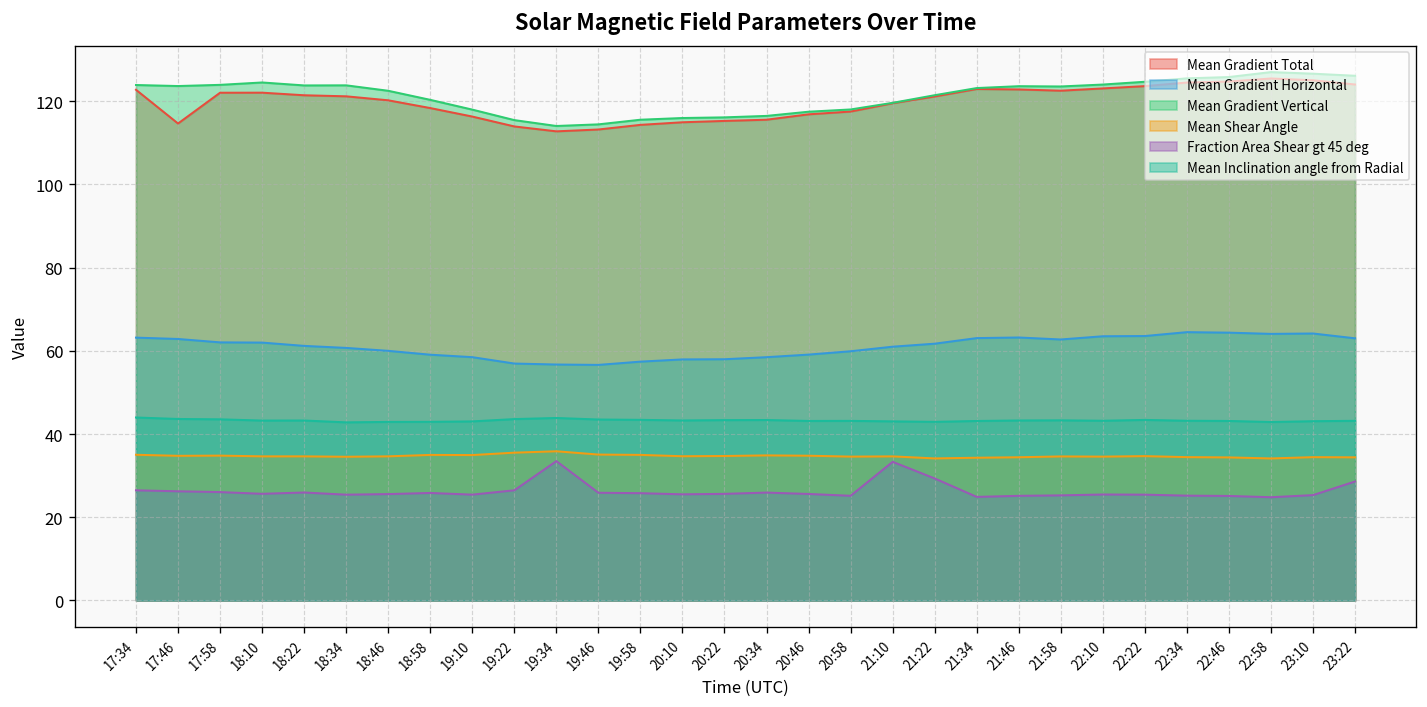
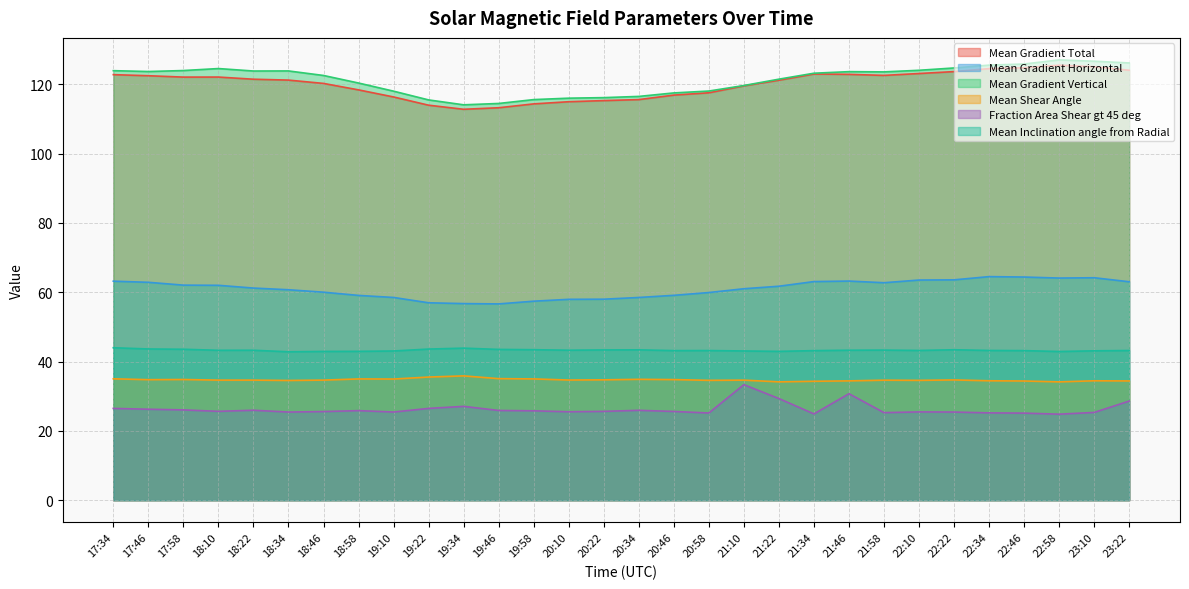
Mean Gradient Total, 17:46: 115 -> 122
Fraction Area Shear gt 45 deg, 19:34: 33 -> 27
Fraction Area Shear gt 45 deg, 21:46: 25 -> 31
